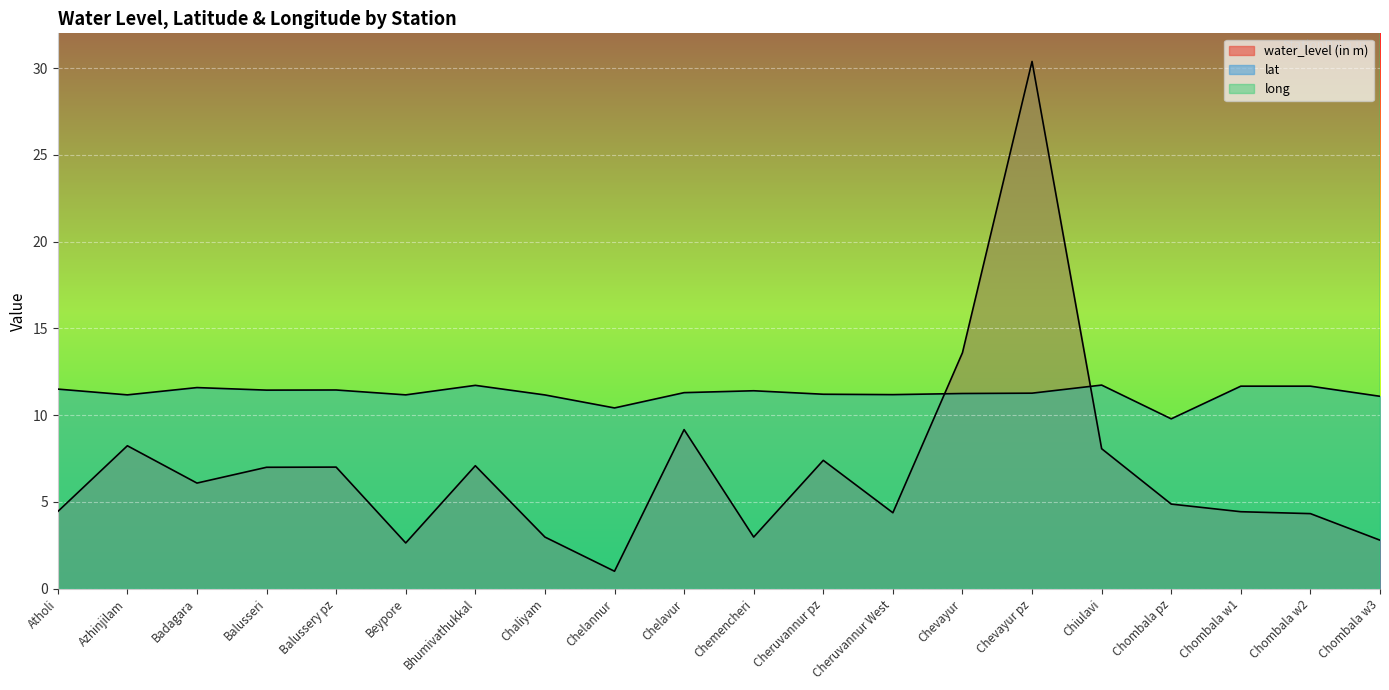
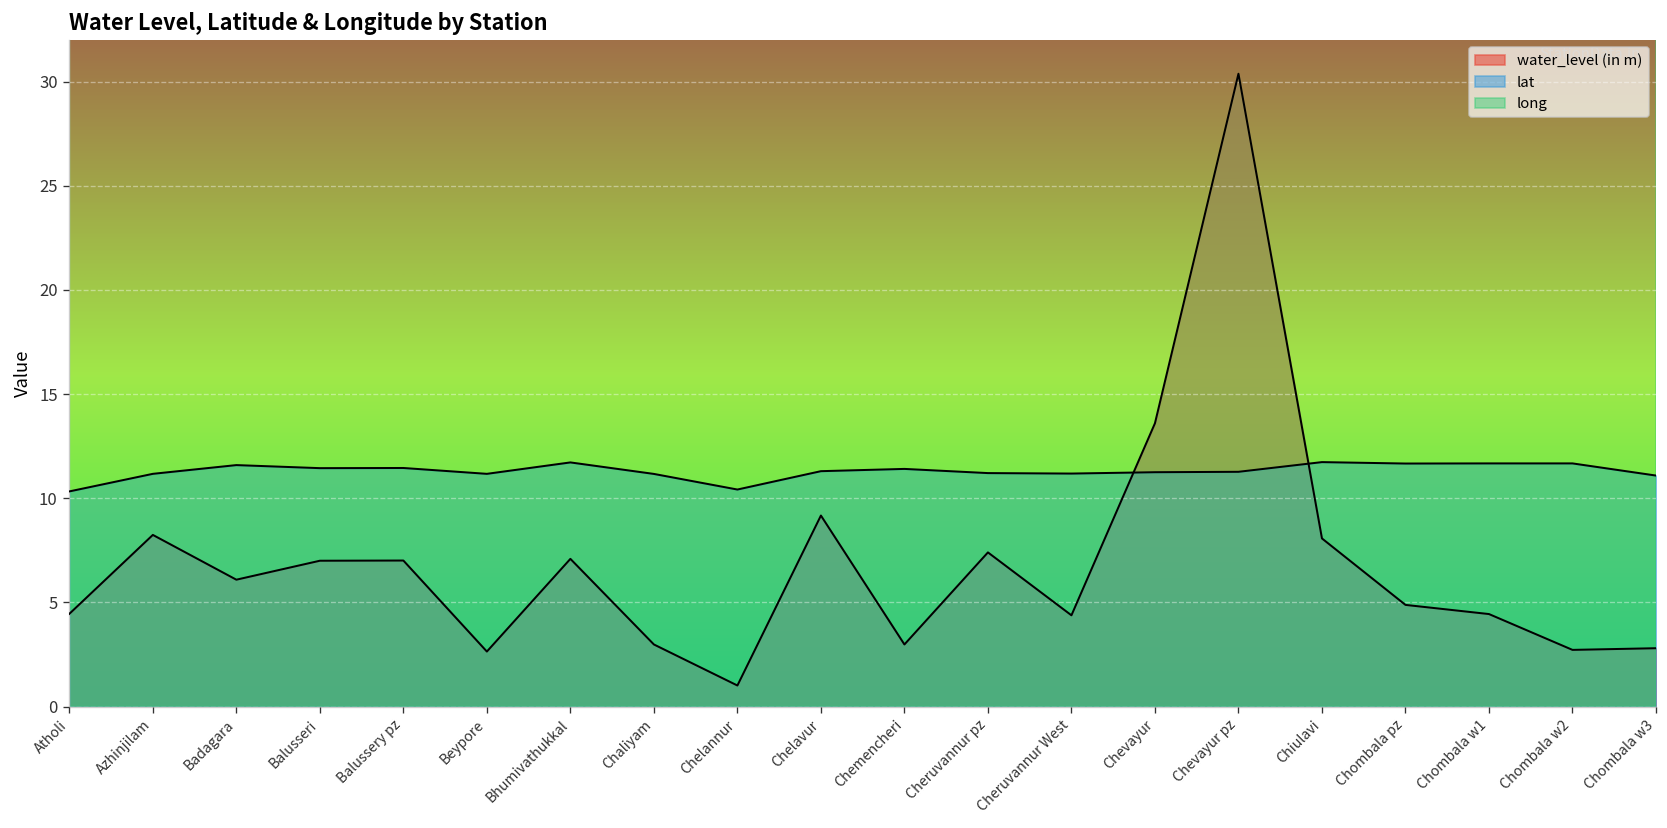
lat, Atholi: 11.5 -> 10.3
lat, Chombala pz: 9.8 -> 11.7
water_level (in m), Chombala w2: 4.3 -> 2.7
